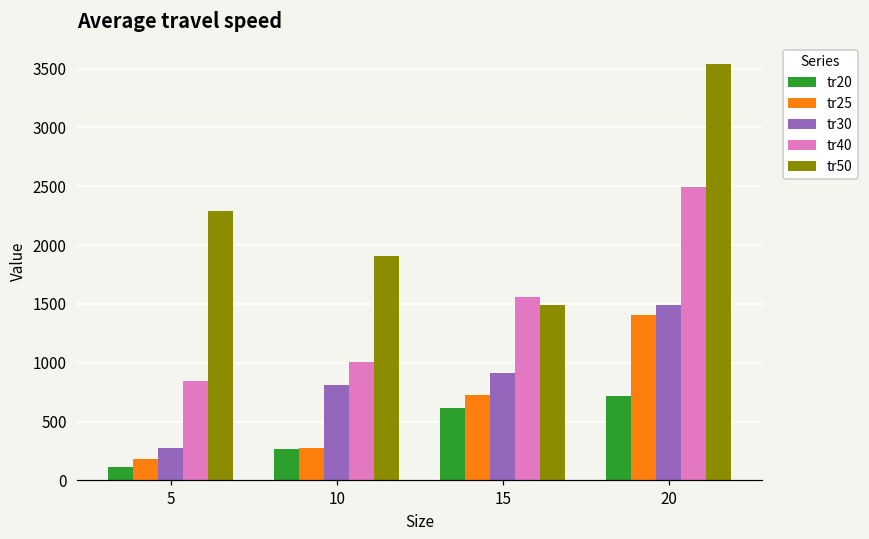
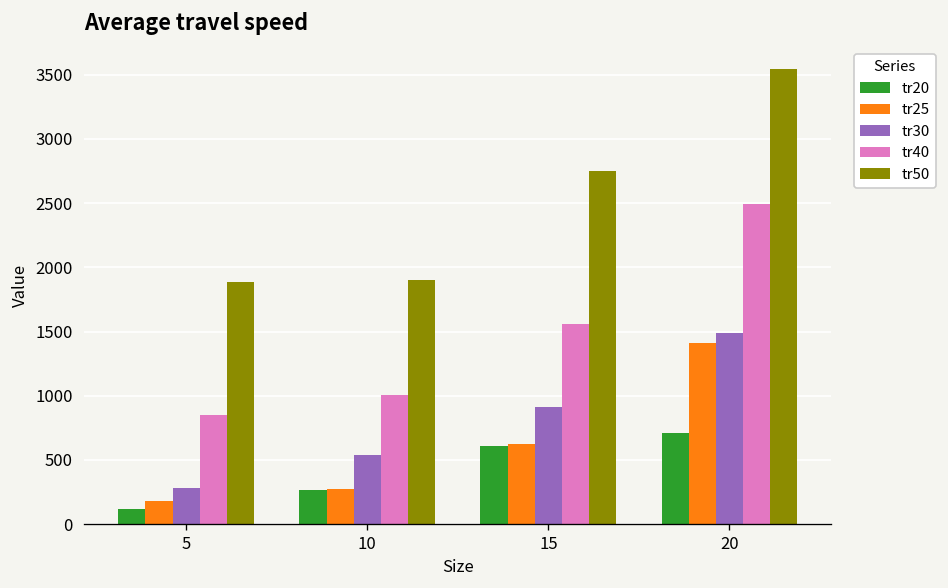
tr50, 5: 2290 -> 1880
tr30, 10: 810 -> 540
tr25, 15: 720 -> 620
tr50, 15: 1490 -> 2750
